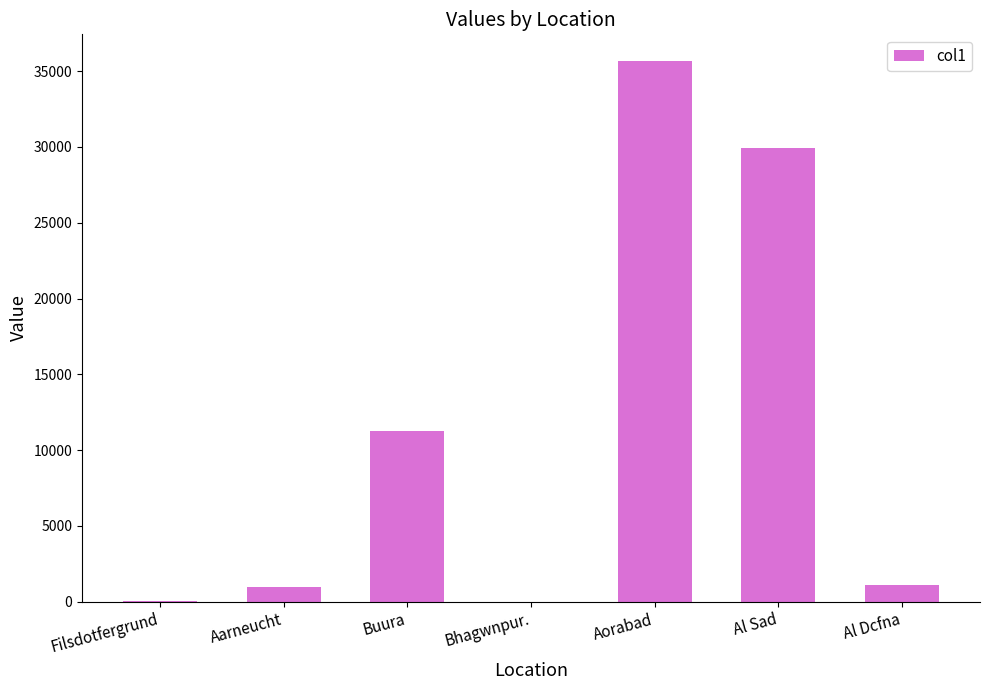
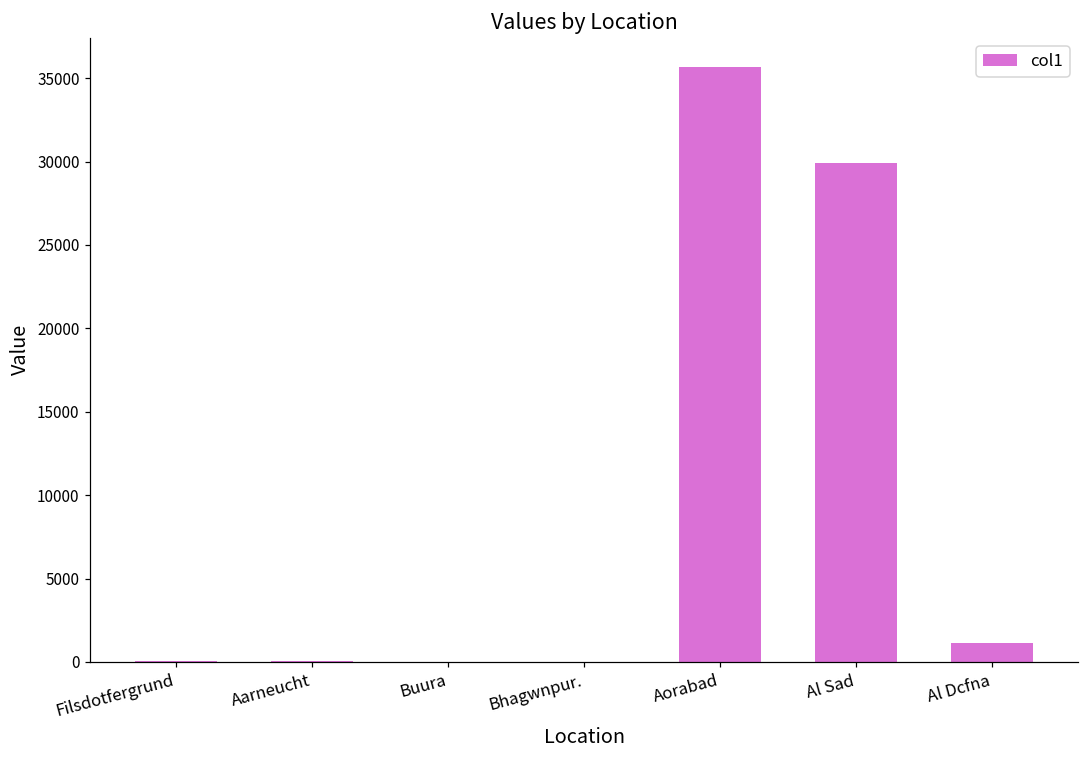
Aarneucht: 1000 -> 100
Buura: 11200 -> 0
